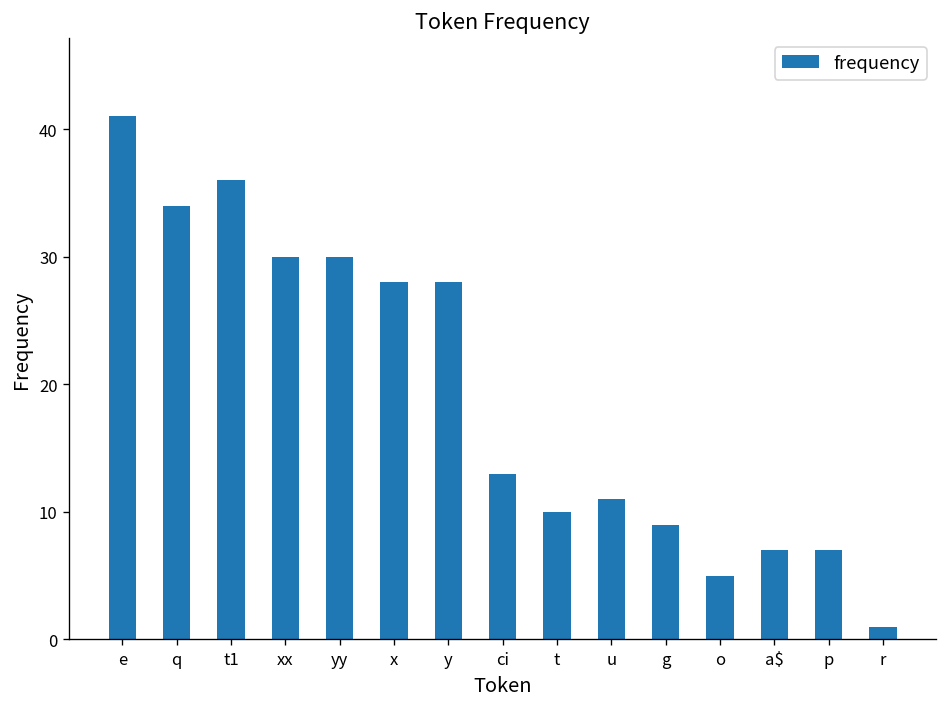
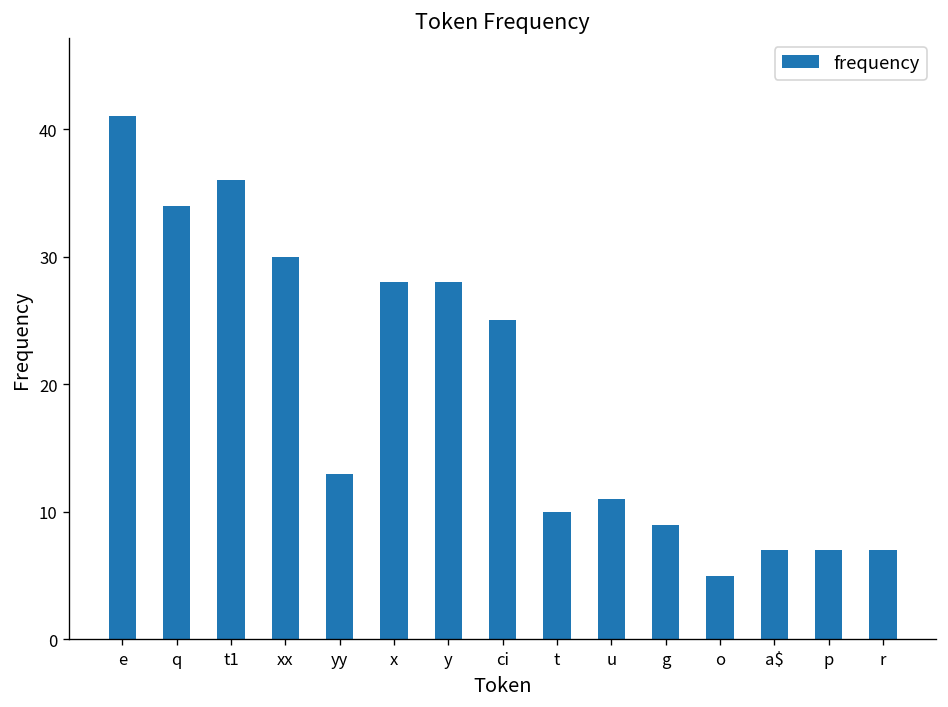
yy: 30 -> 13
ci: 13 -> 25
r: 1 -> 7
